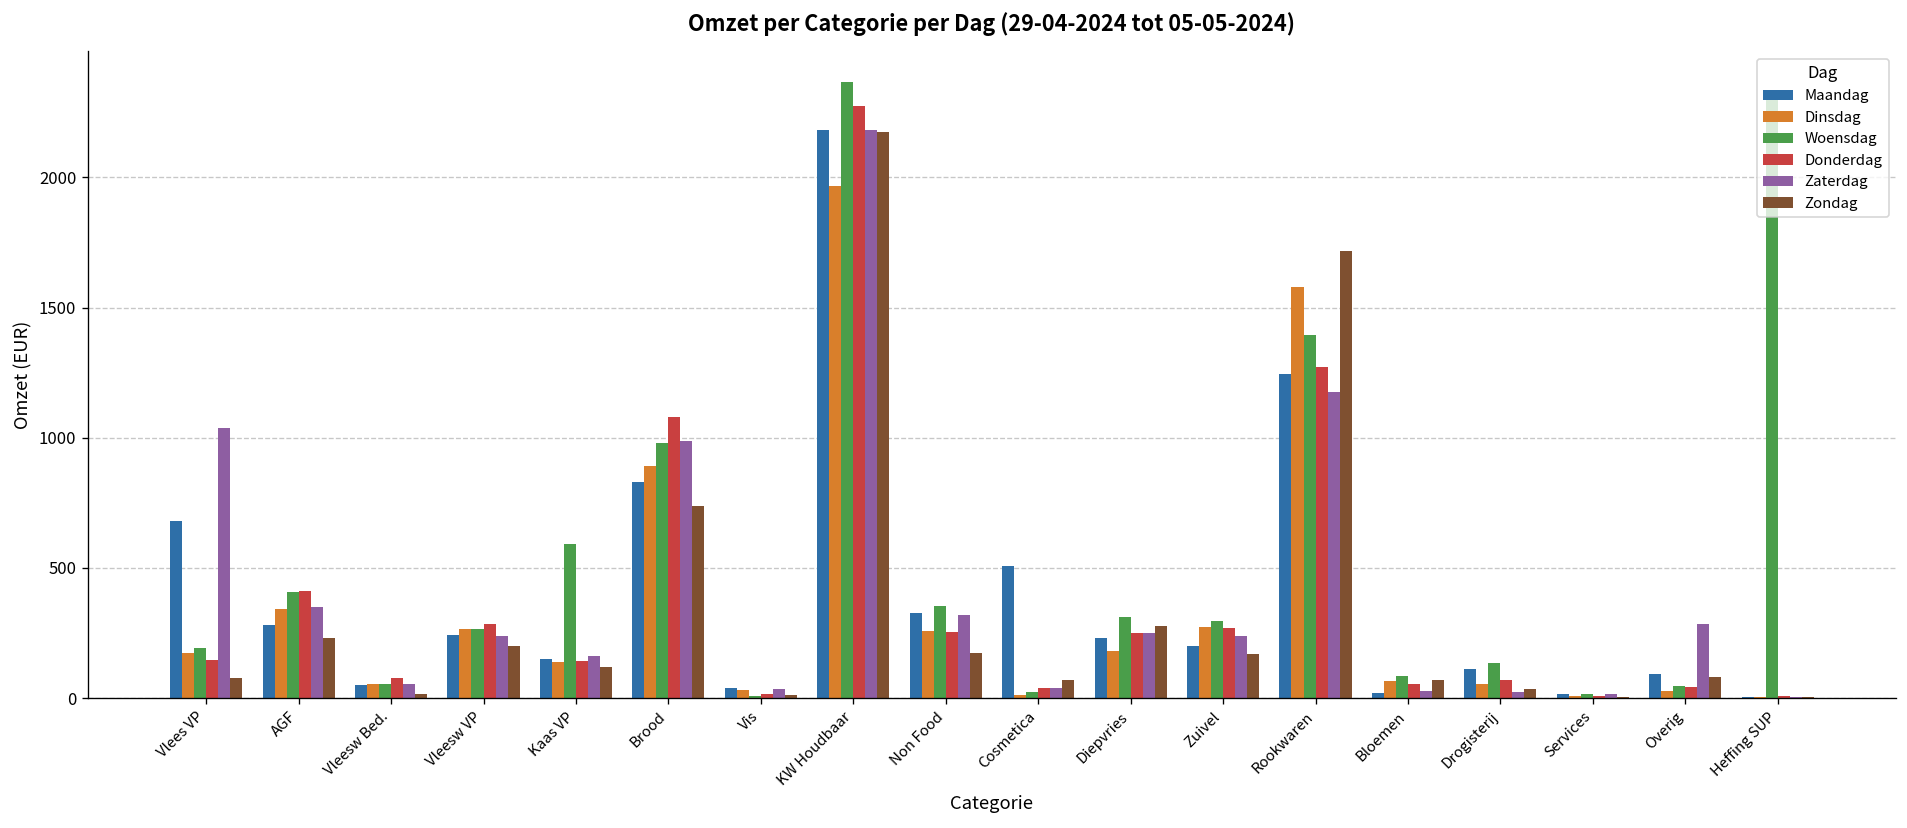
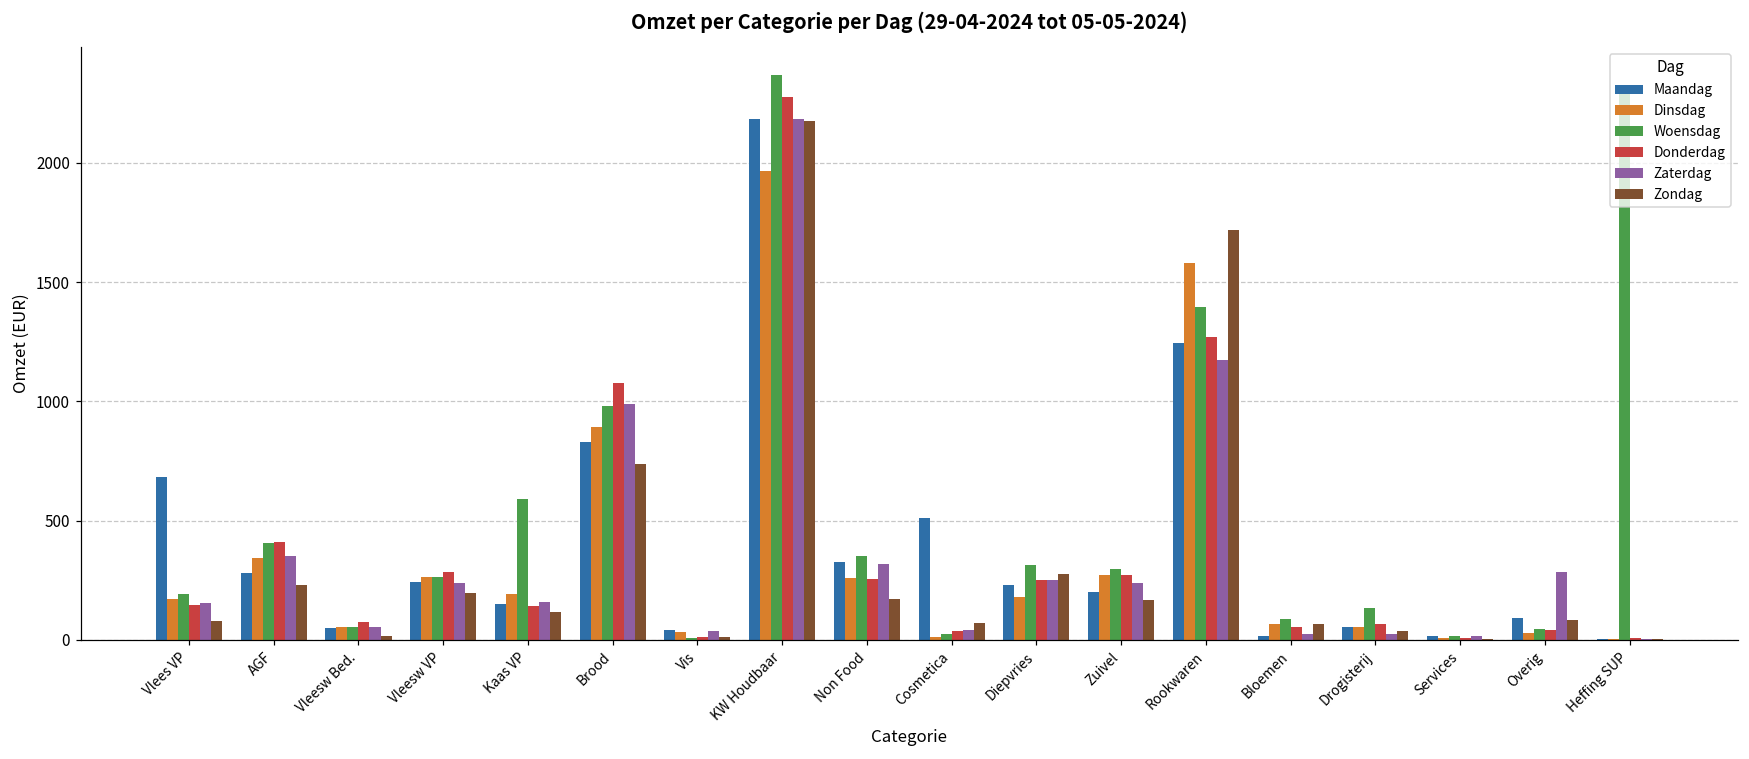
Zaterdag, Vlees VP: 1040 -> 150
Dinsdag, Kaas VP: 140 -> 190
Maandag, Drogisterij: 110 -> 50
